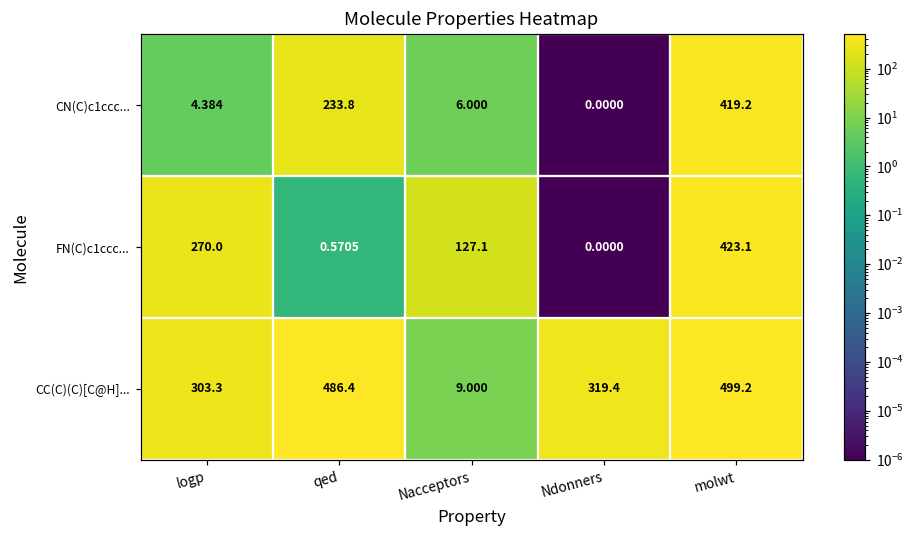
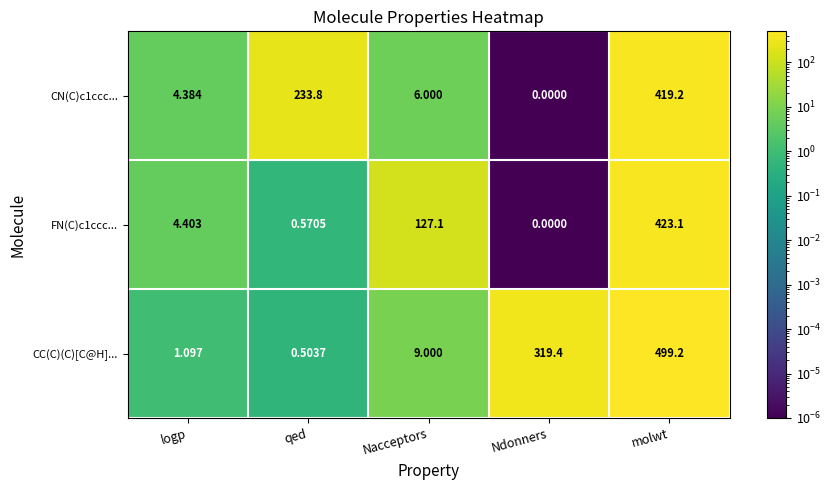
FN(C)c1ccc..., logp: 270.0 -> 4.403
CC(C)(C)[C@H]..., logp: 303.3 -> 1.097
CC(C)(C)[C@H]..., qed: 486.4 -> 0.5037
